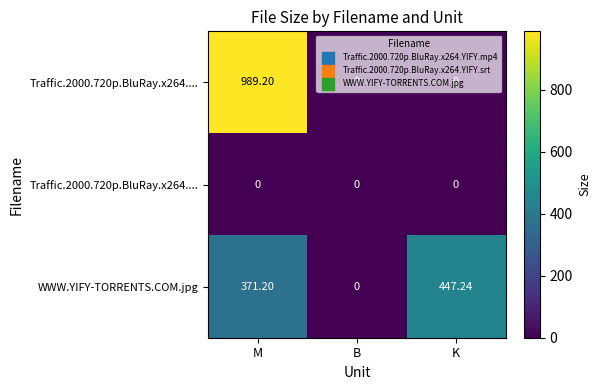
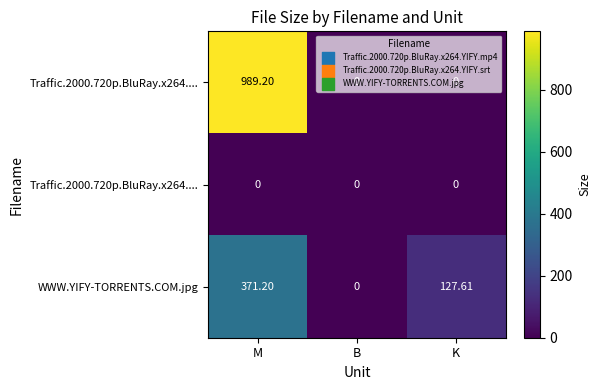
WWW.YIFY-TORRENTS.COM.jpg, K: 447.24 -> 127.61
